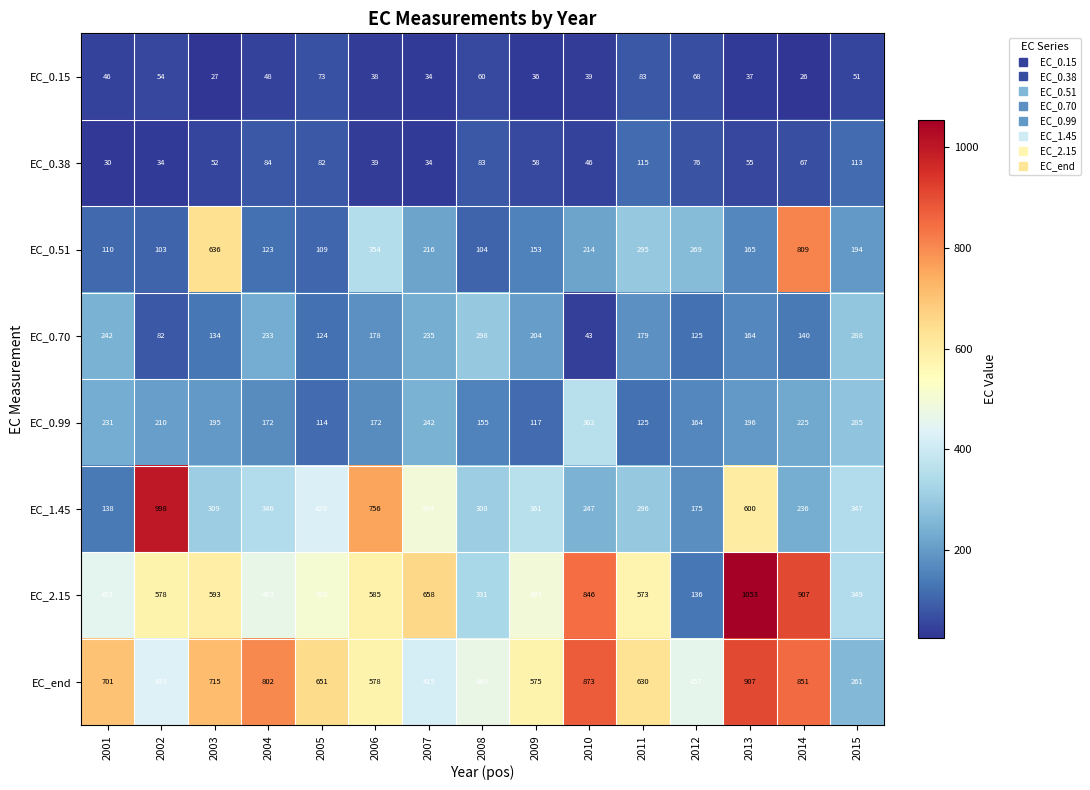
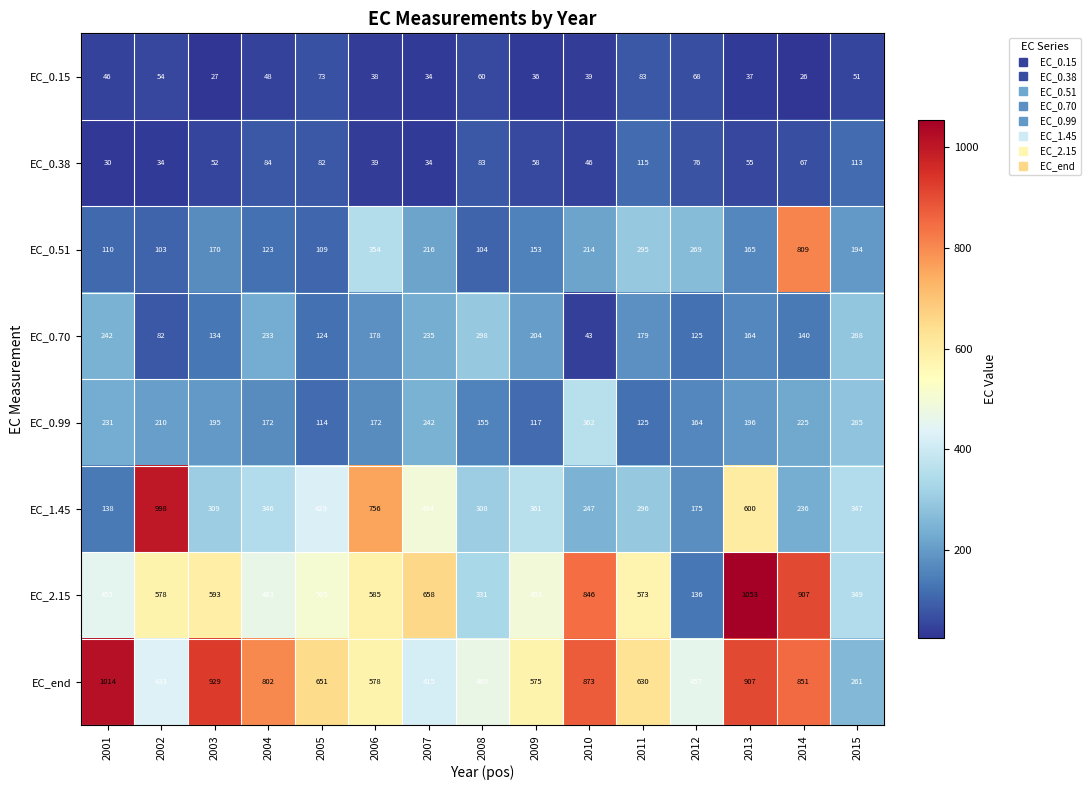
EC_0.51, 2003: 636 -> 170
EC_end, 2001: 701 -> 1014
EC_end, 2003: 715 -> 929
